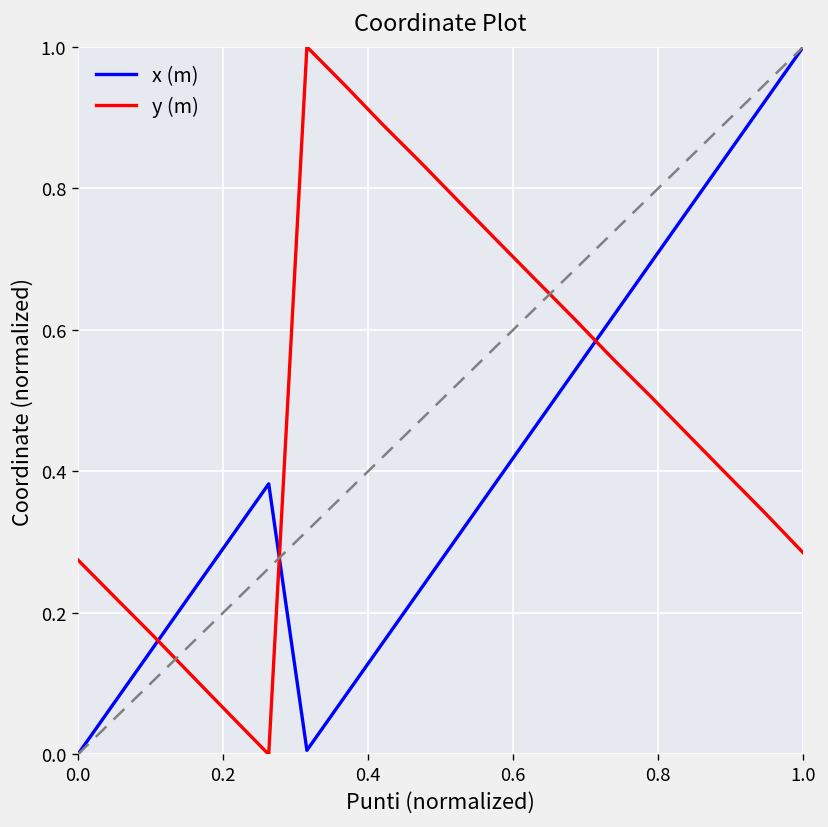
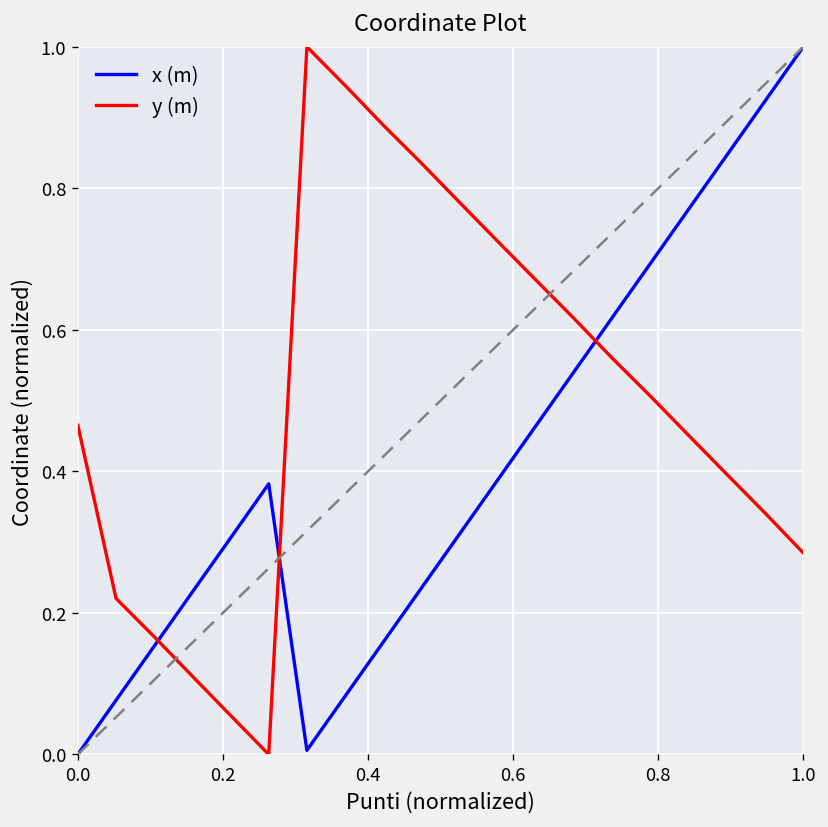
y (m), 0.0: 0.28 -> 0.47
